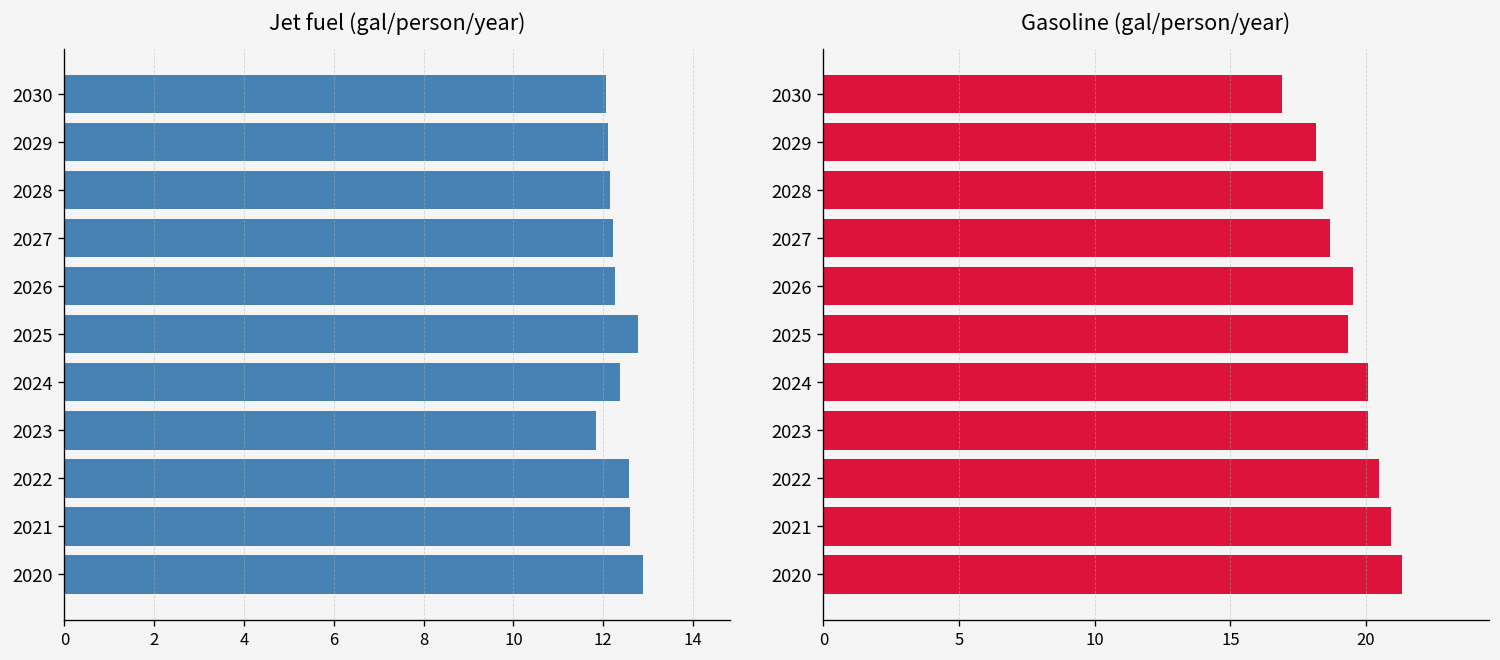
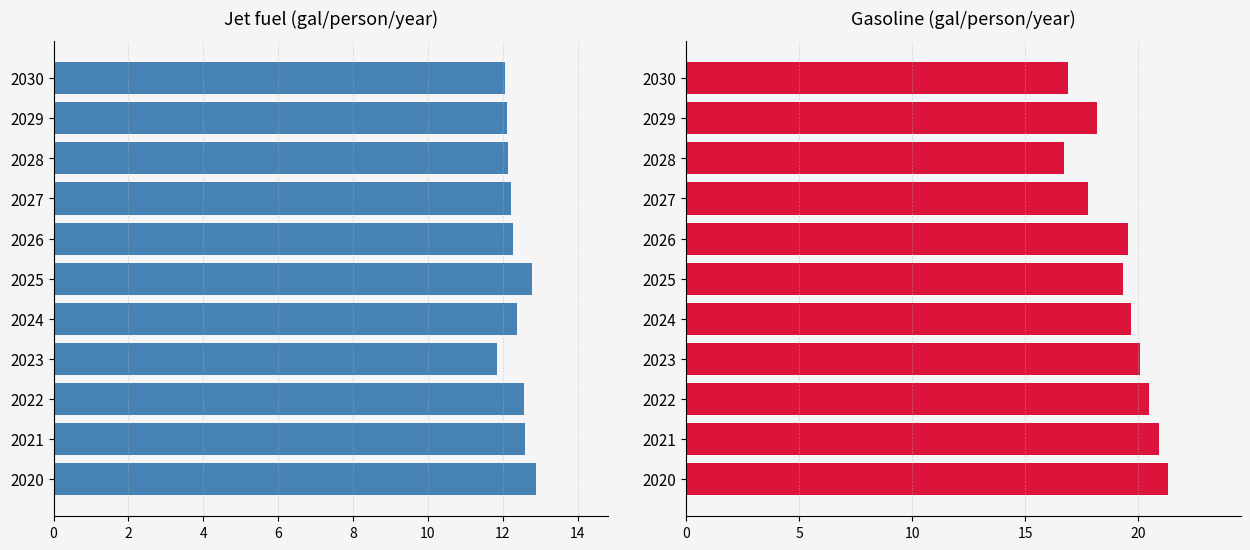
Gasoline (gal/person/year), 2028: 18.4 -> 16.7
Gasoline (gal/person/year), 2027: 18.7 -> 17.8
Gasoline (gal/person/year), 2024: 20.1 -> 19.7
